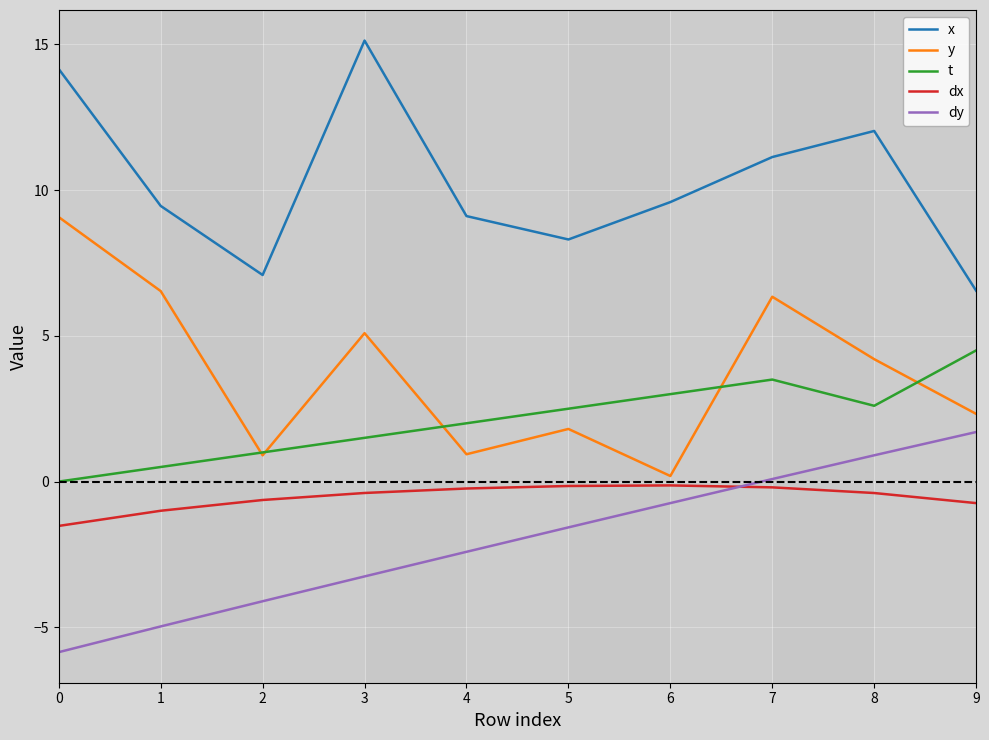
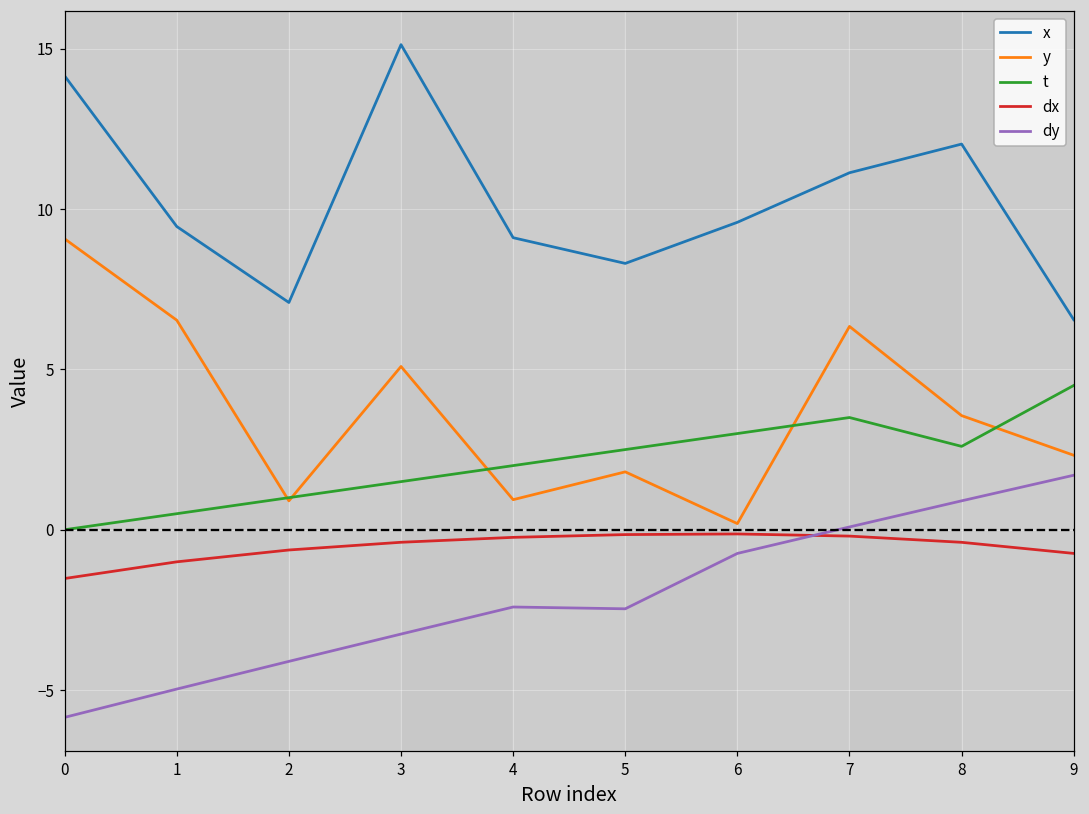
dy, 5: -1.6 -> -2.5
y, 8: 4.2 -> 3.6
